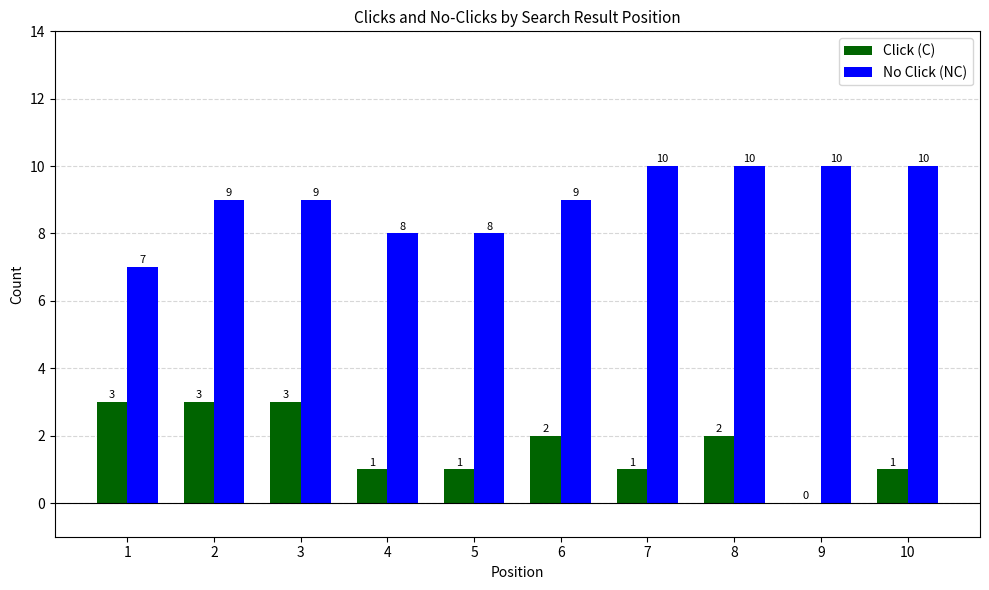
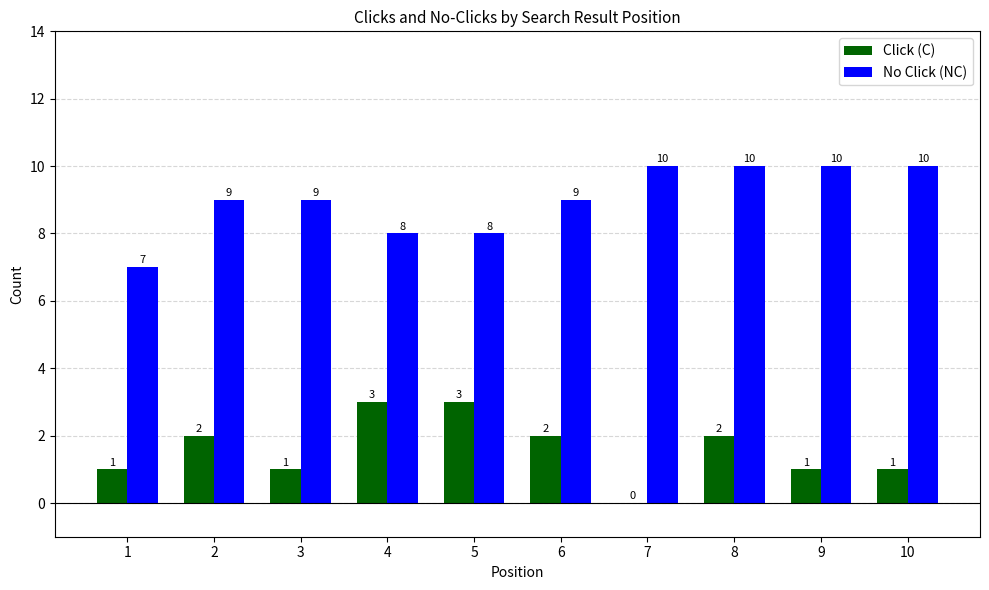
Click (C), 1: 3 -> 1
Click (C), 2: 3 -> 2
Click (C), 3: 3 -> 1
Click (C), 4: 1 -> 3
Click (C), 5: 1 -> 3
Click (C), 7: 1 -> 0
Click (C), 9: 0 -> 1
